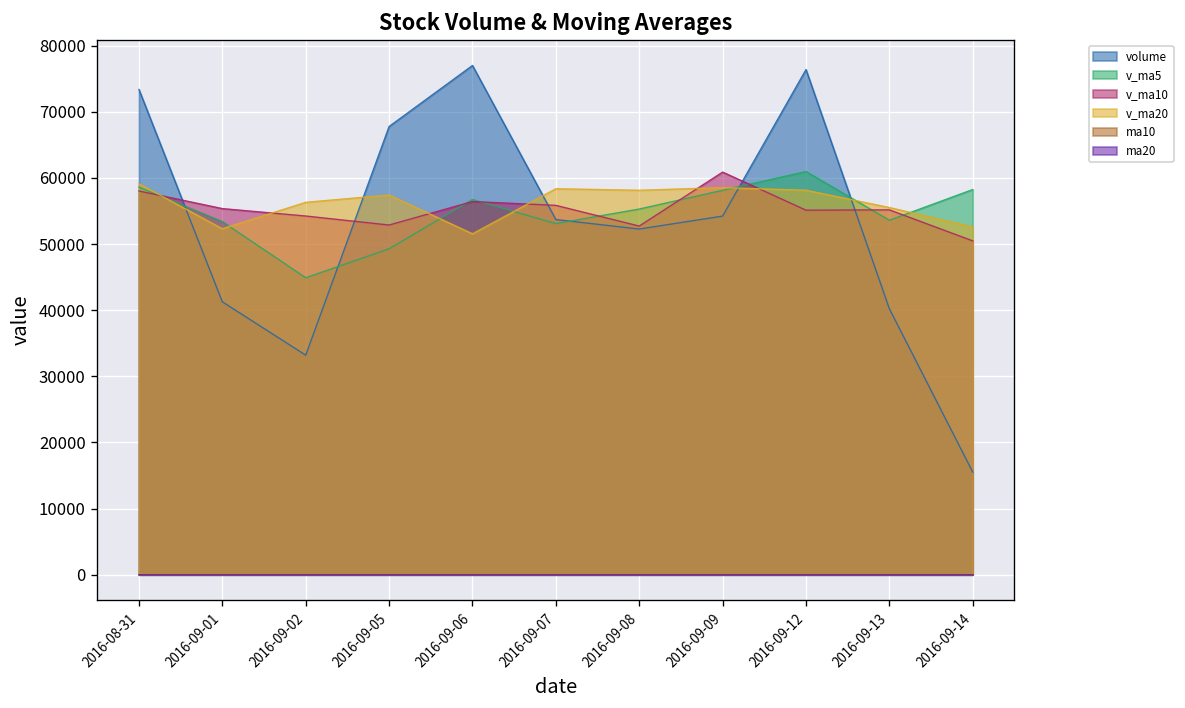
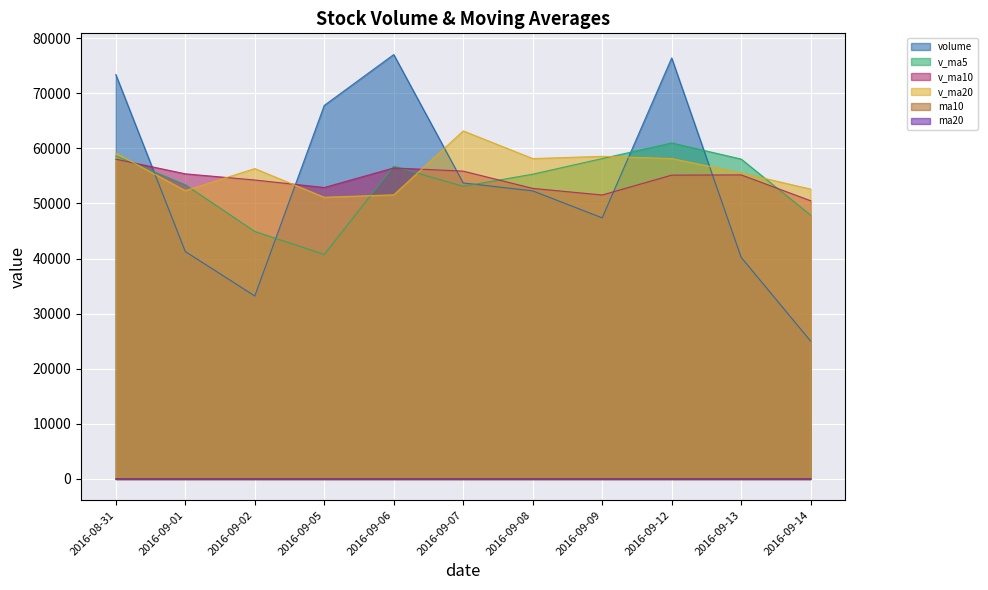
v_ma5, 2016-09-05: 49000 -> 41000
v_ma20, 2016-09-05: 57000 -> 51000
v_ma20, 2016-09-07: 58000 -> 63000
volume, 2016-09-09: 54000 -> 47000
v_ma10, 2016-09-09: 61000 -> 52000
v_ma5, 2016-09-13: 54000 -> 58000
volume, 2016-09-14: 16000 -> 25000
v_ma5, 2016-09-14: 58000 -> 48000
